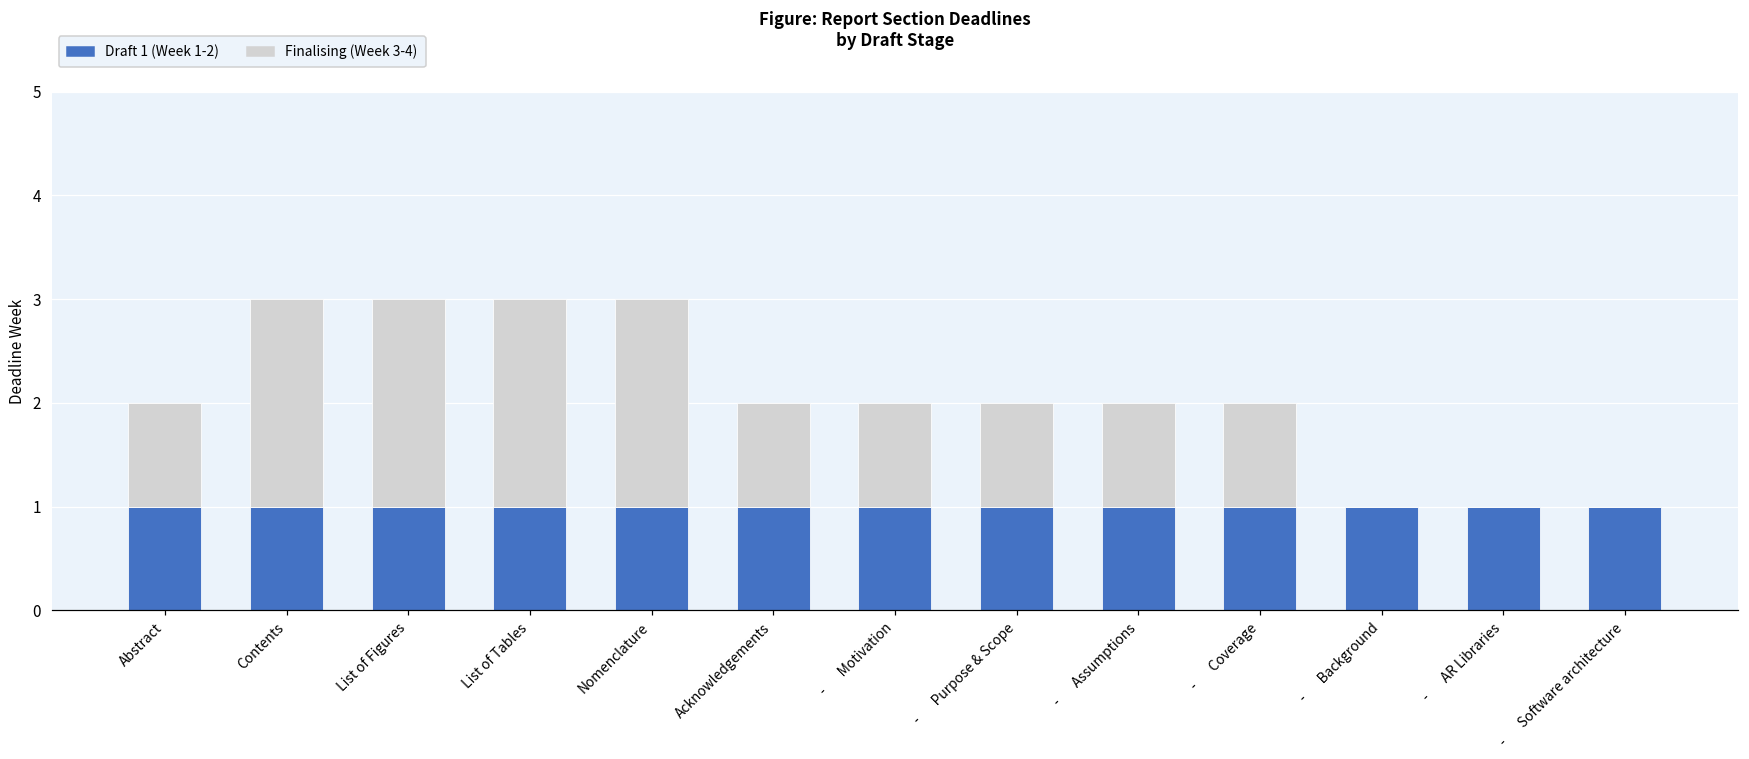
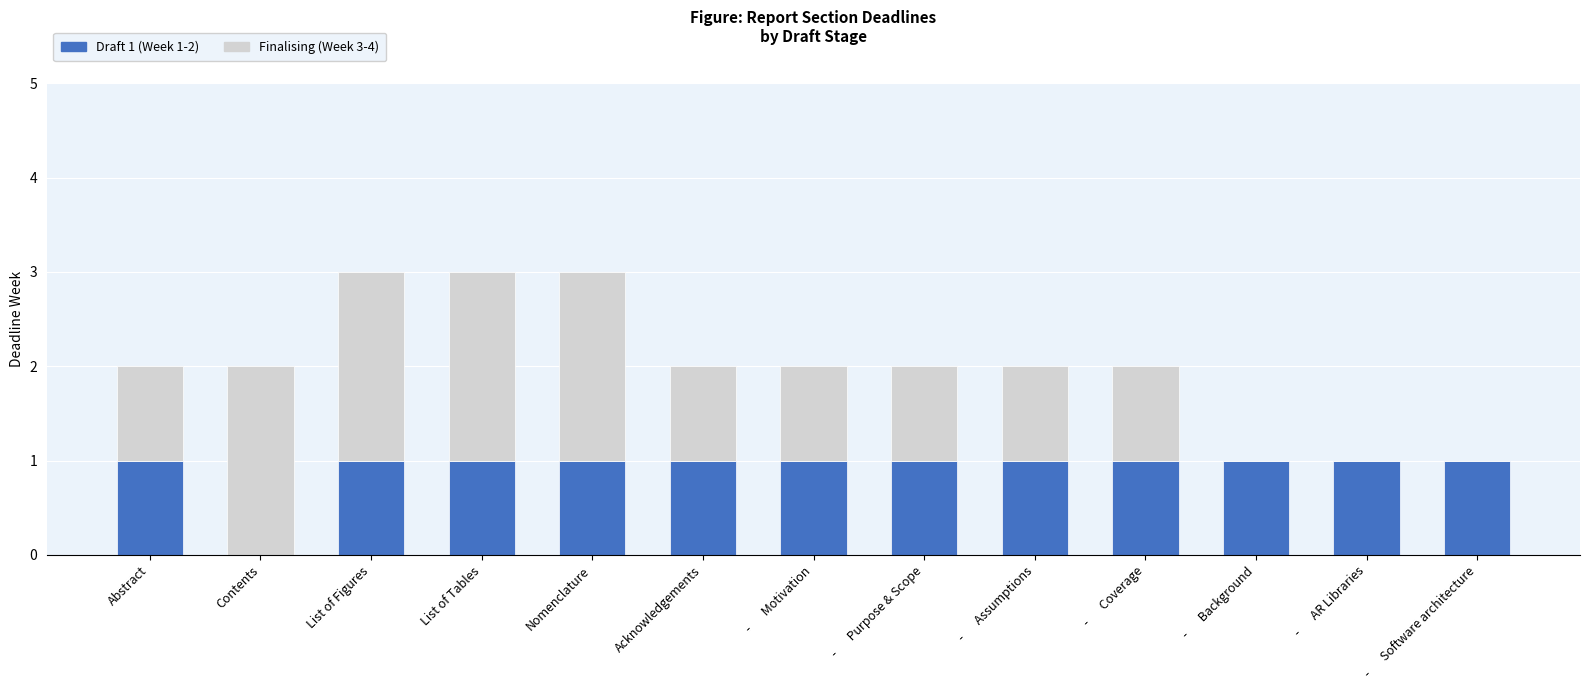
Draft 1 (Week 1-2), Contents: 1 -> 0
